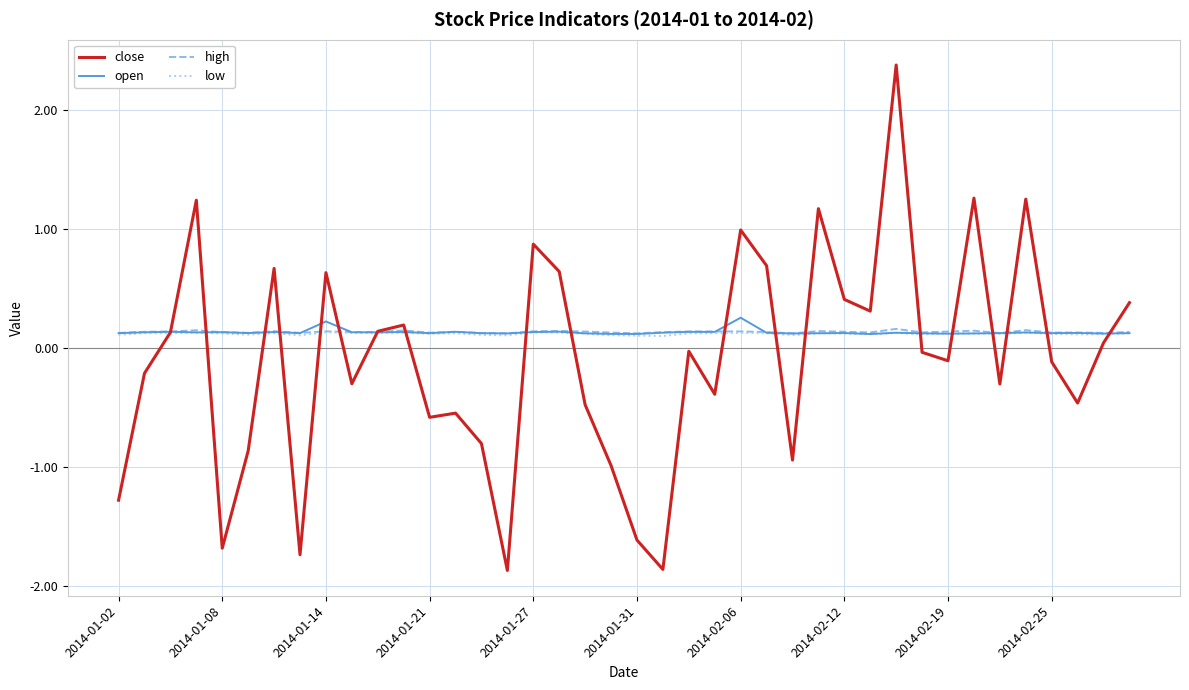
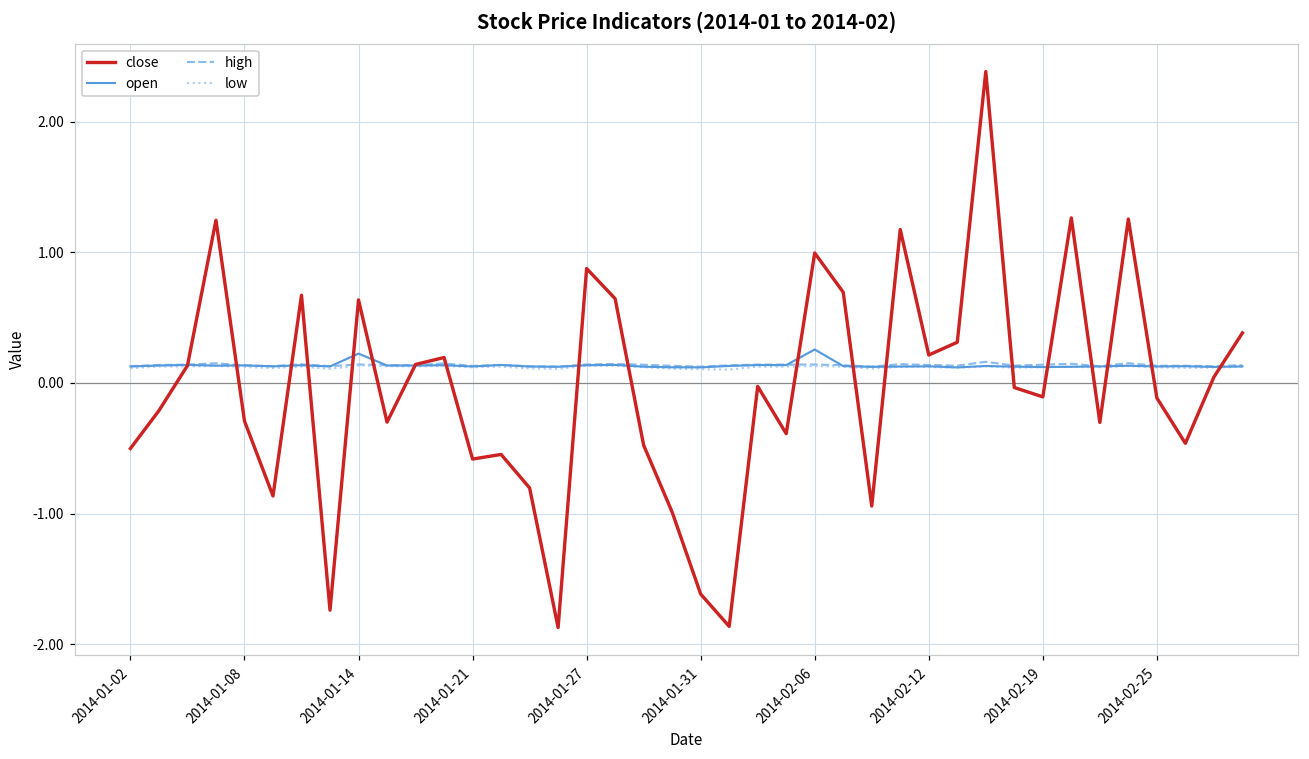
close, 2014-01-02: -1.28 -> -0.50
close, 2014-01-08: -1.68 -> -0.29
close, 2014-02-12: 0.41 -> 0.21
